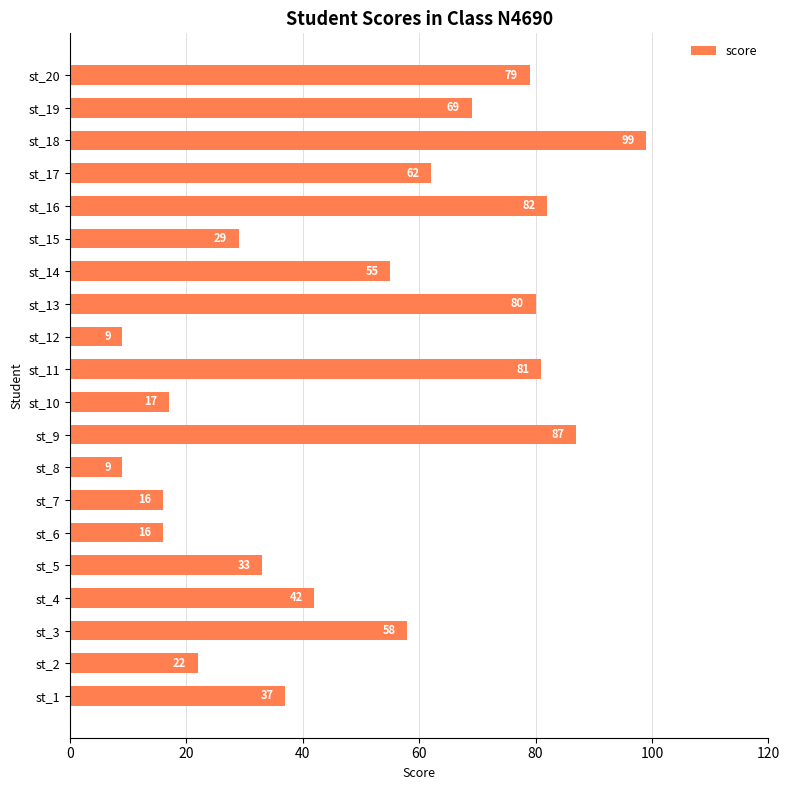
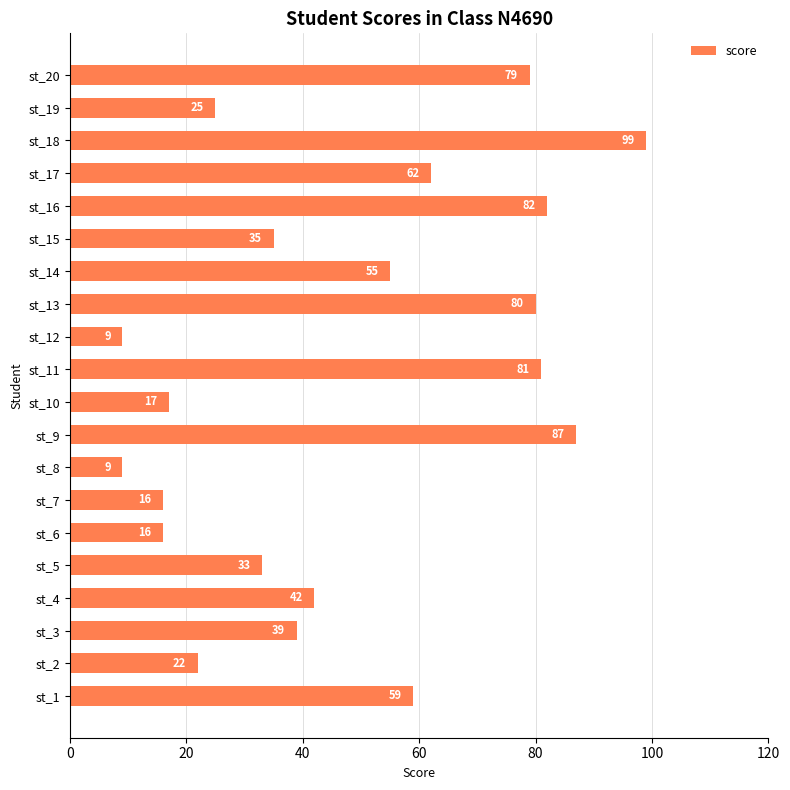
st_19: 69 -> 25
st_15: 29 -> 35
st_3: 58 -> 39
st_1: 37 -> 59
